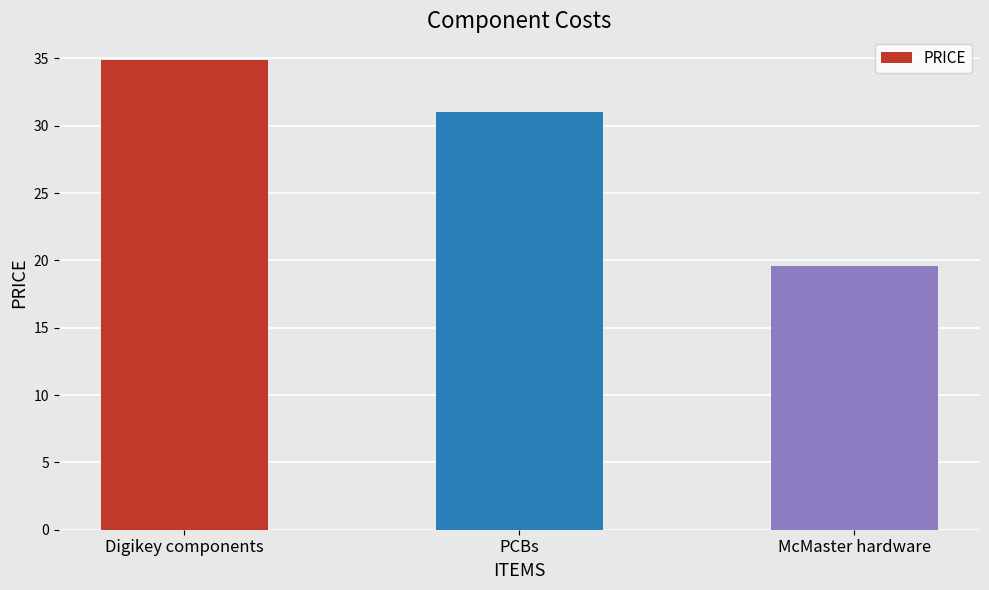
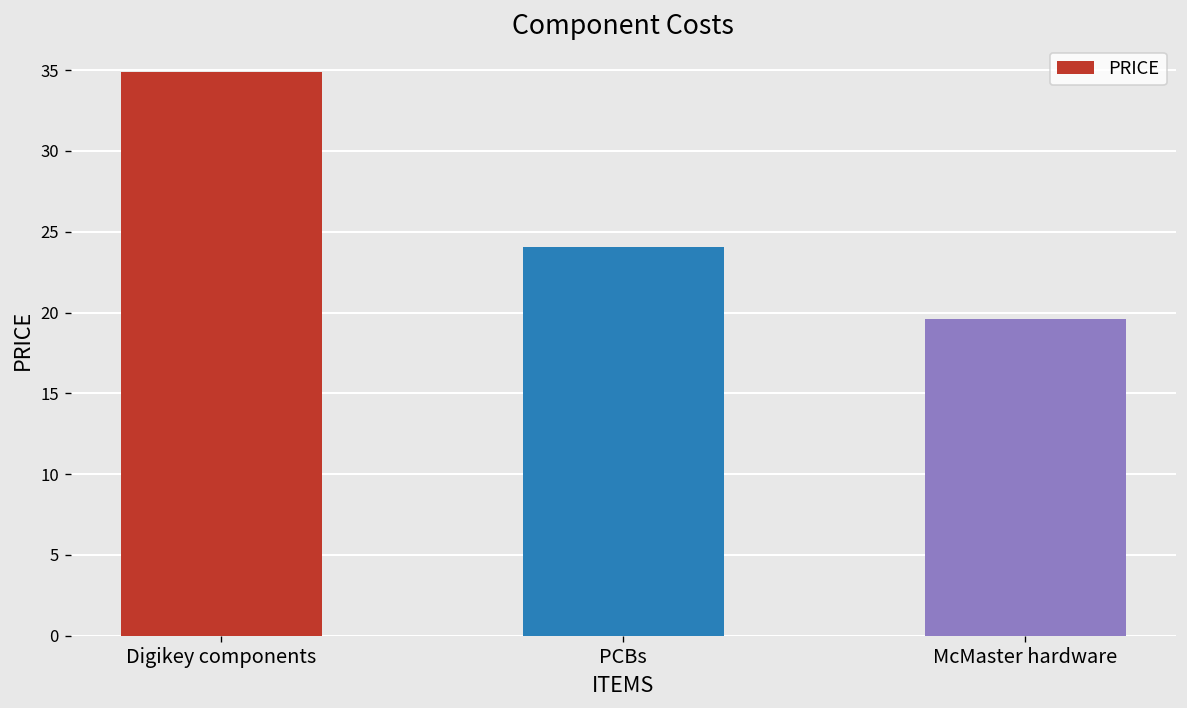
PCBs: 31.0 -> 24.1
